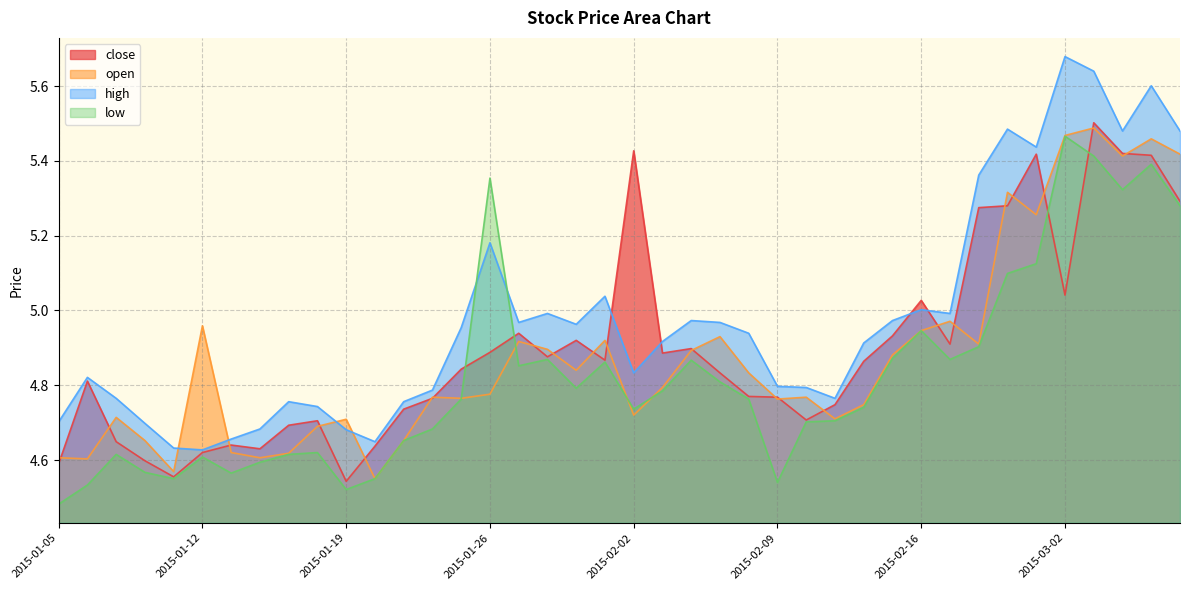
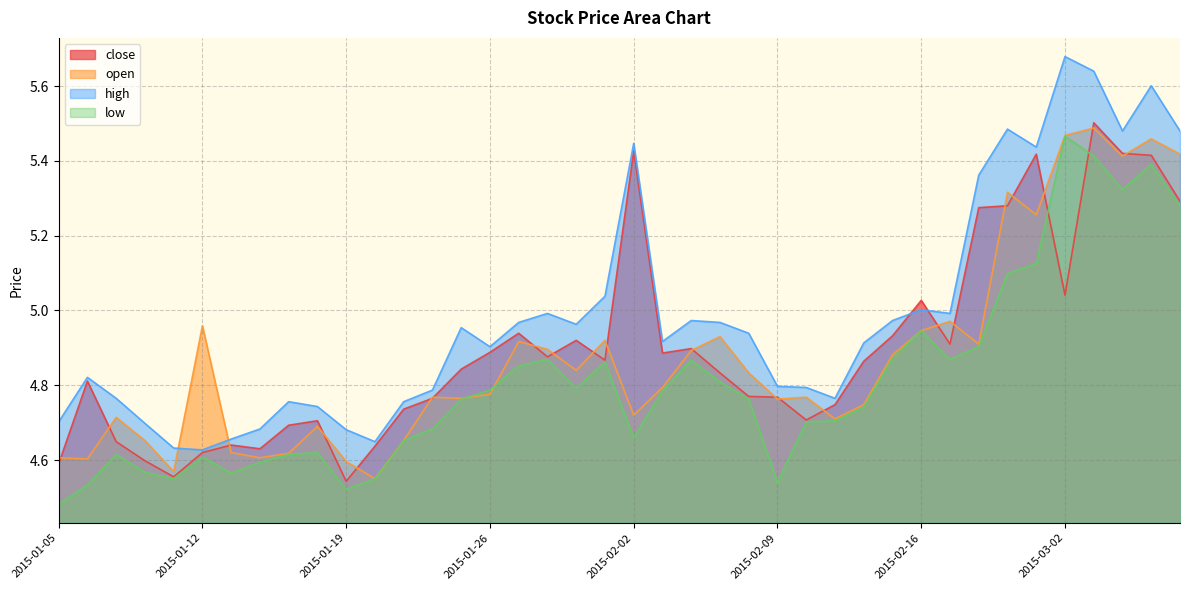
open, 2015-01-19: 4.71 -> 4.60
high, 2015-01-26: 5.18 -> 4.90
low, 2015-01-26: 5.35 -> 4.79
high, 2015-02-02: 4.83 -> 5.45
low, 2015-02-02: 4.74 -> 4.66
